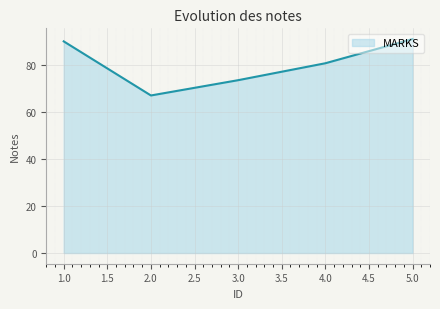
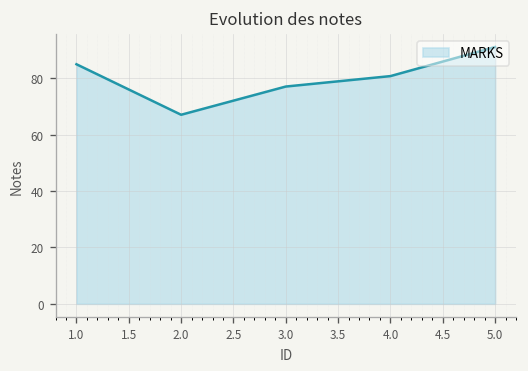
1.0: 90 -> 85
3.0: 74 -> 77
